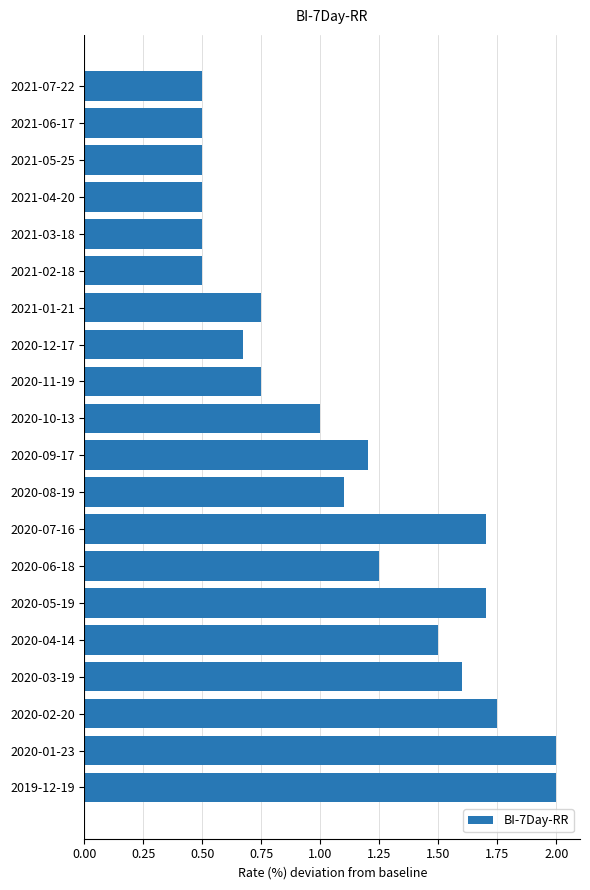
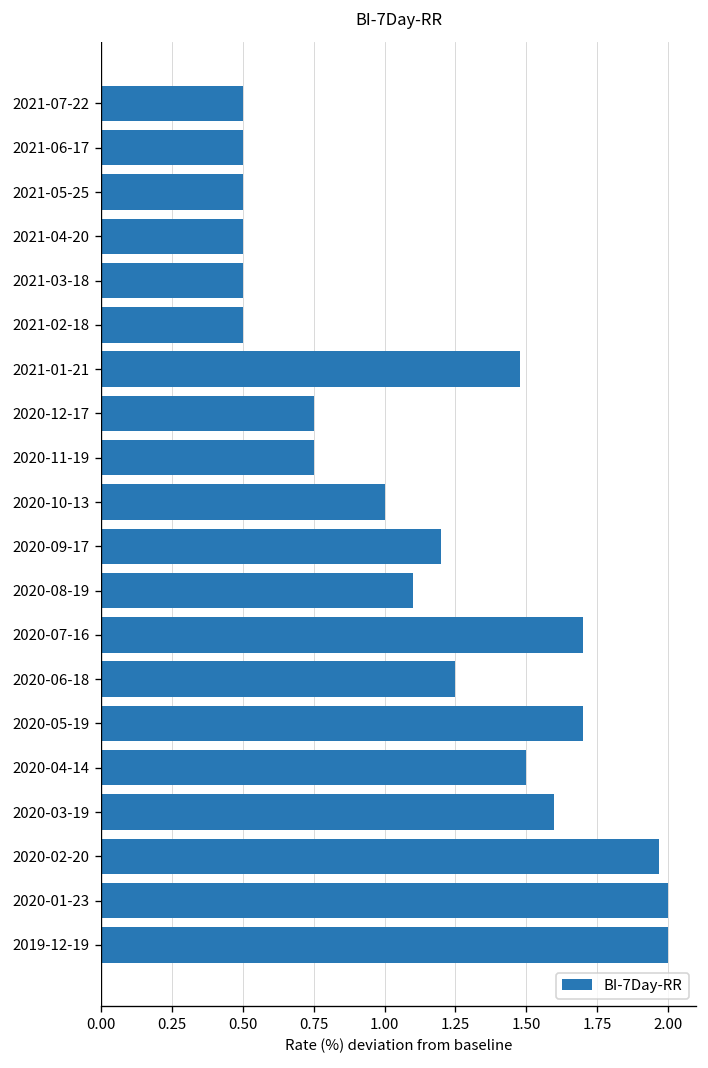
2021-01-21: 0.75 -> 1.48
2020-12-17: 0.67 -> 0.75
2020-02-20: 1.75 -> 1.97
